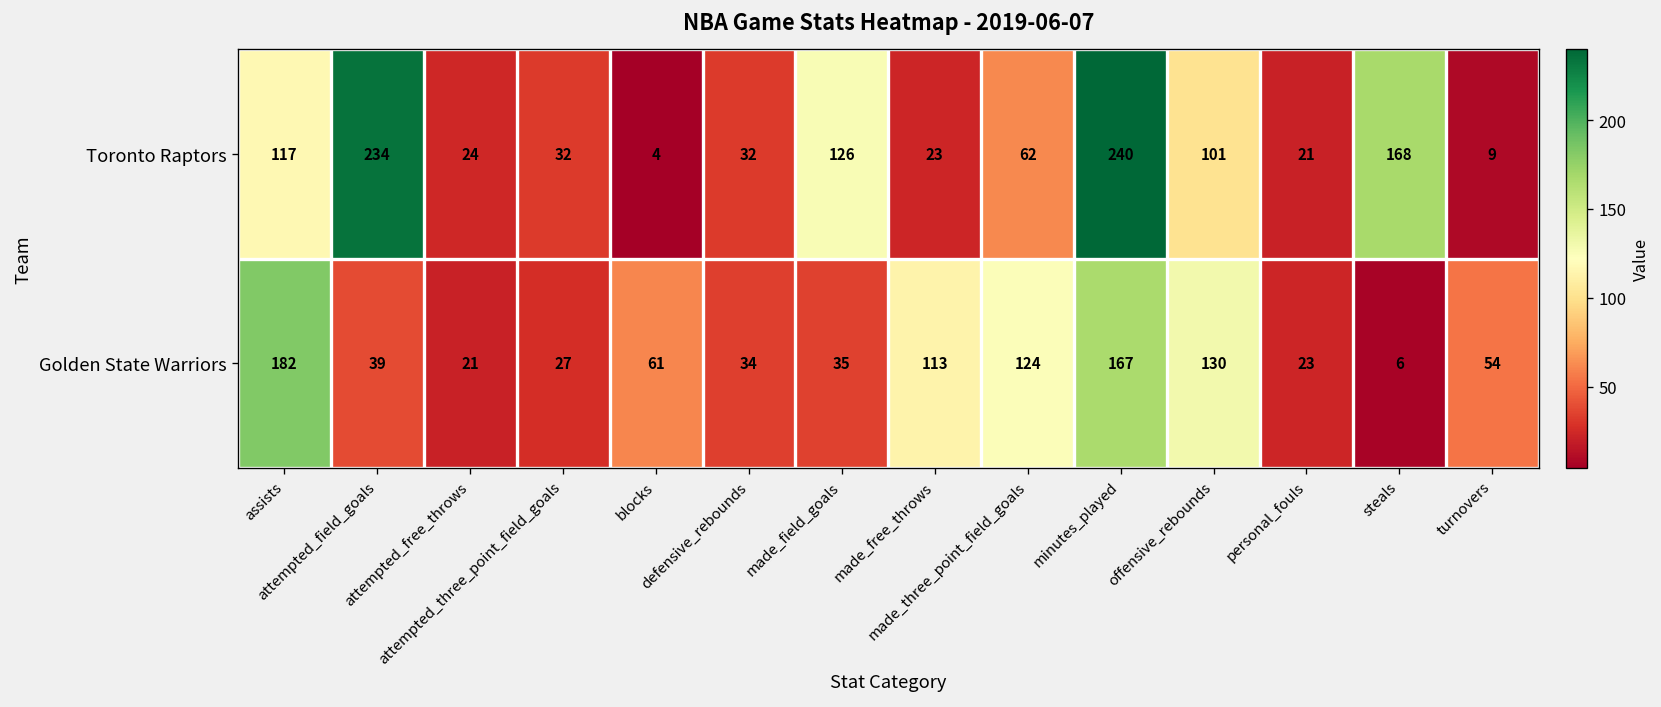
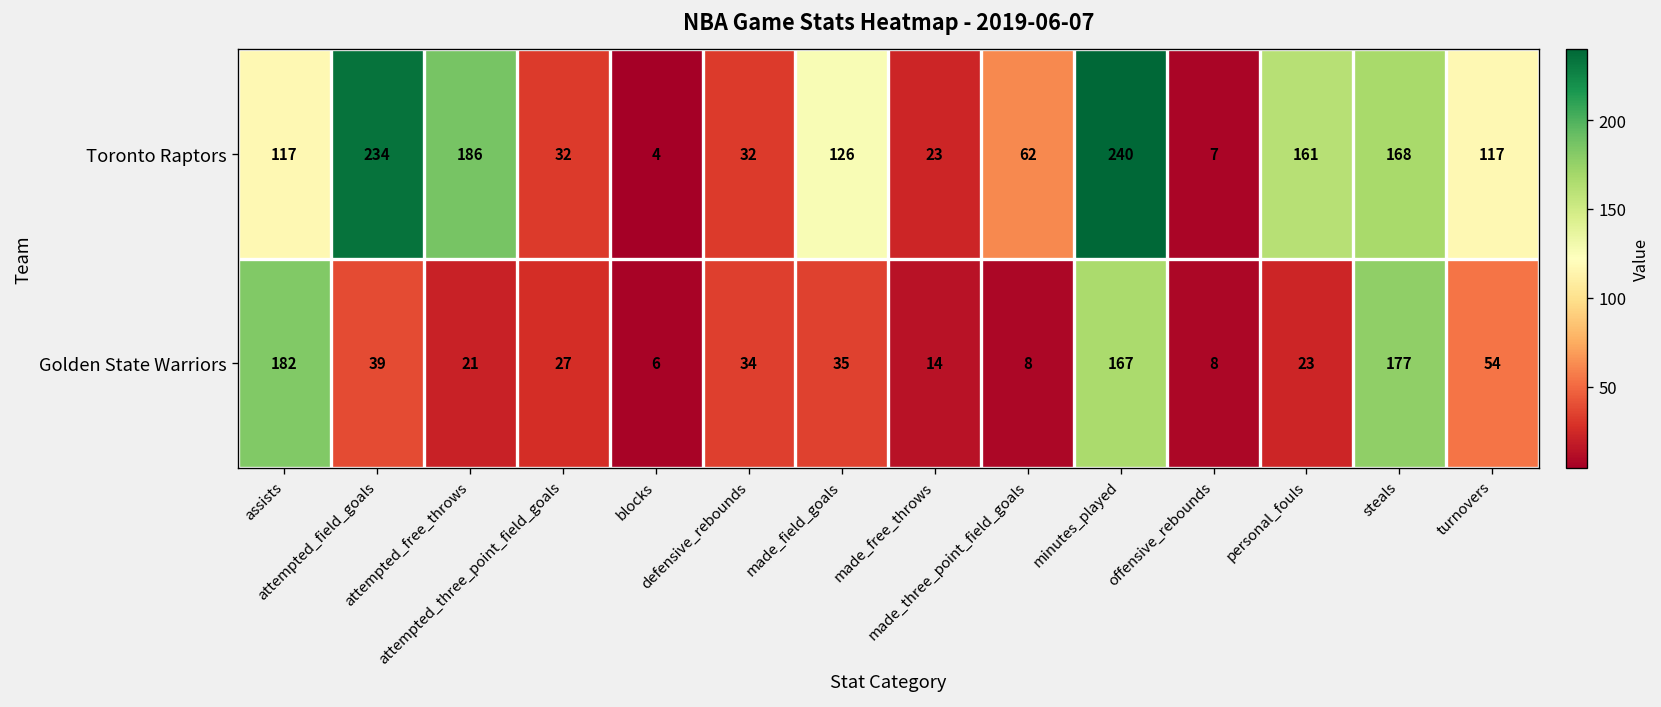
Toronto Raptors, attempted_free_throws: 24 -> 186
Toronto Raptors, offensive_rebounds: 101 -> 7
Toronto Raptors, personal_fouls: 21 -> 161
Toronto Raptors, turnovers: 9 -> 117
Golden State Warriors, blocks: 61 -> 6
Golden State Warriors, made_free_throws: 113 -> 14
Golden State Warriors, made_three_point_field_goals: 124 -> 8
Golden State Warriors, offensive_rebounds: 130 -> 8
Golden State Warriors, steals: 6 -> 177
